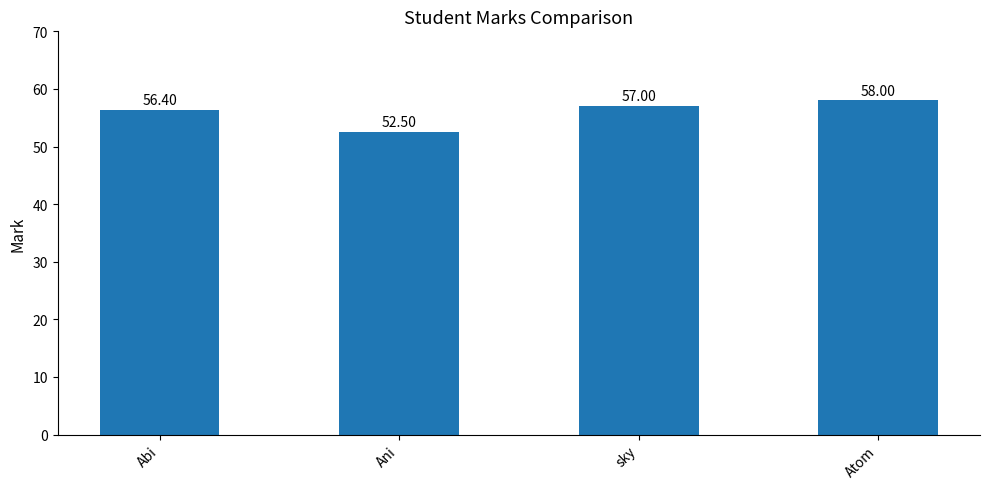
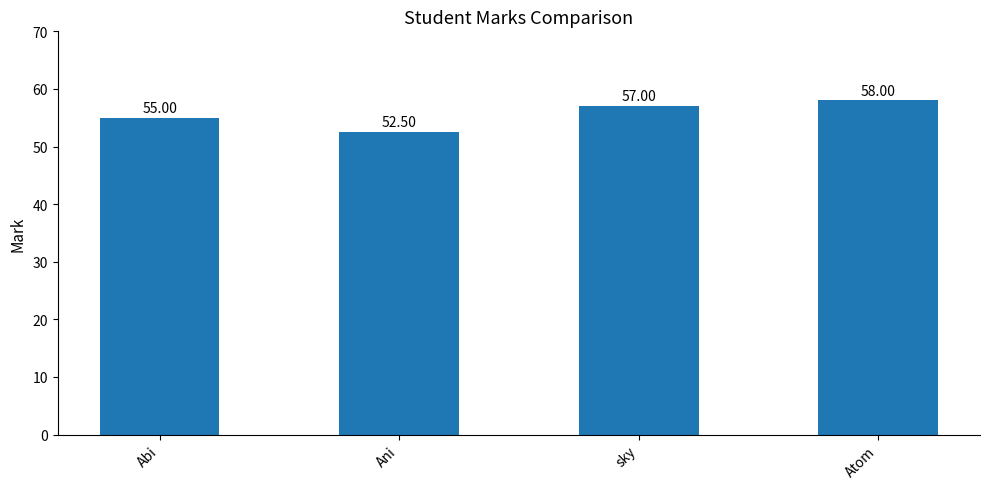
Abi: 56.40 -> 55.00
